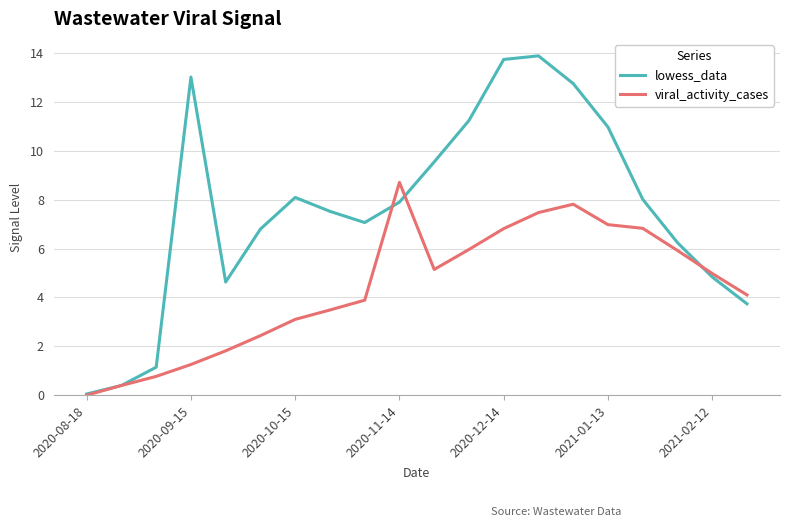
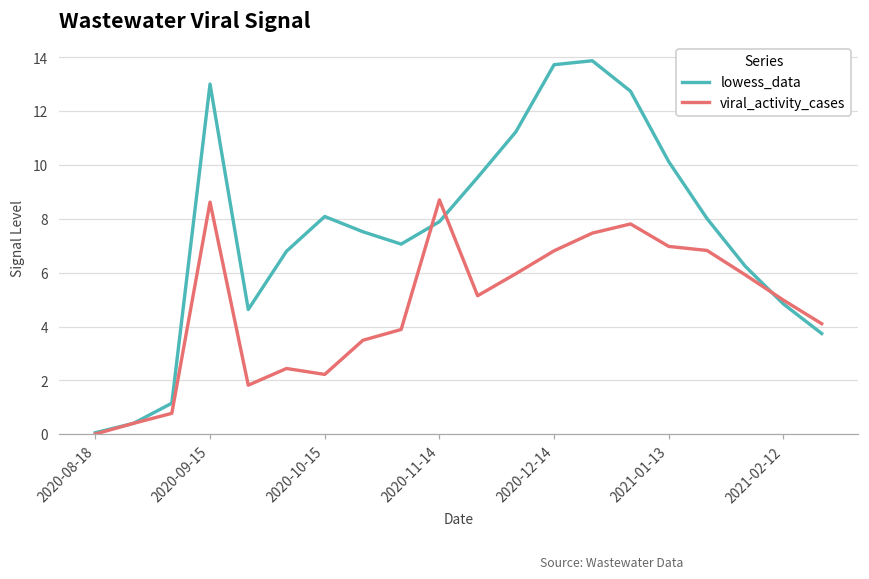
viral_activity_cases, 2020-09-15: 1.3 -> 8.6
viral_activity_cases, 2020-10-15: 3.1 -> 2.2
lowess_data, 2021-01-13: 11.0 -> 10.1
